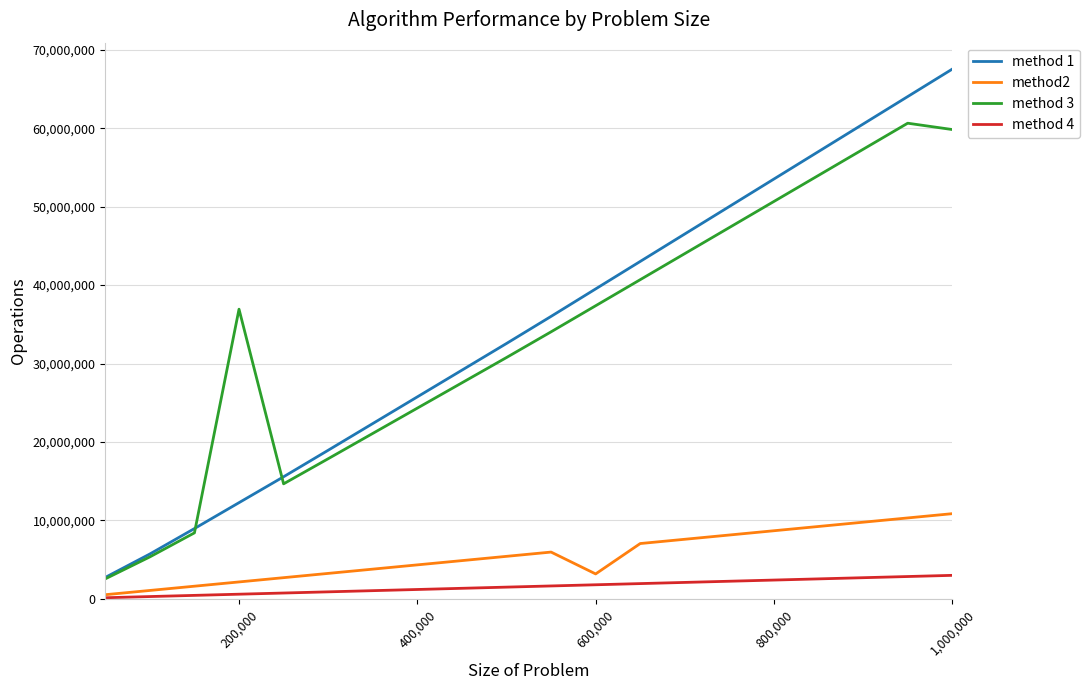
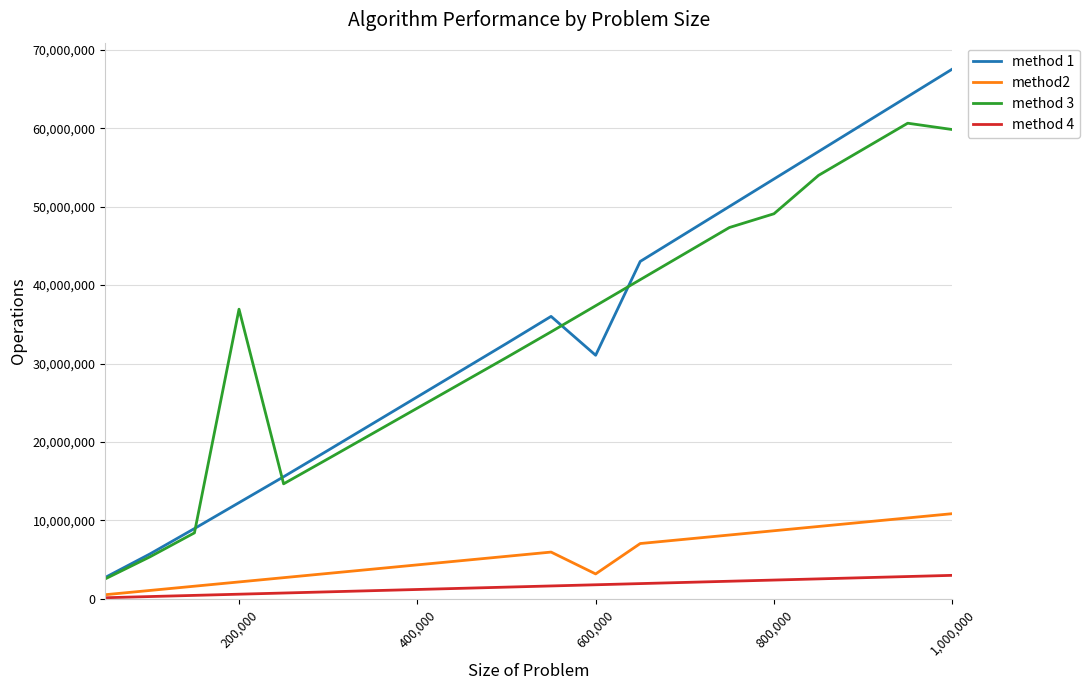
method 1, 600,000: 40,000,000 -> 31,000,000
method 3, 800,000: 51,000,000 -> 49,000,000
